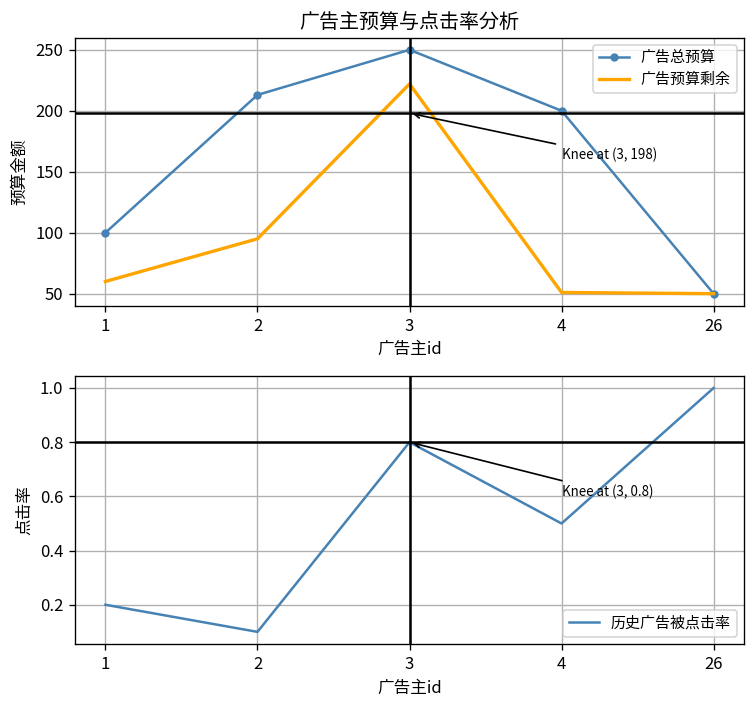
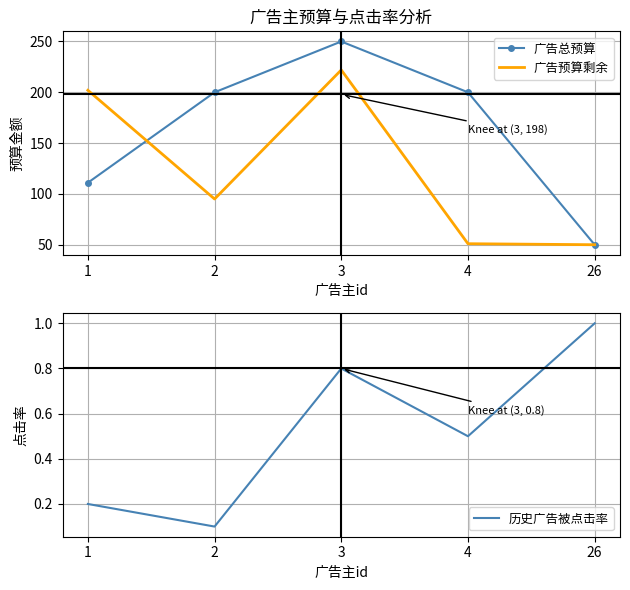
广告主预算与点击率分析, 广告总预算, 1: 100 -> 111
广告主预算与点击率分析, 广告预算剩余, 1: 60 -> 202
广告主预算与点击率分析, 广告总预算, 2: 213 -> 200
